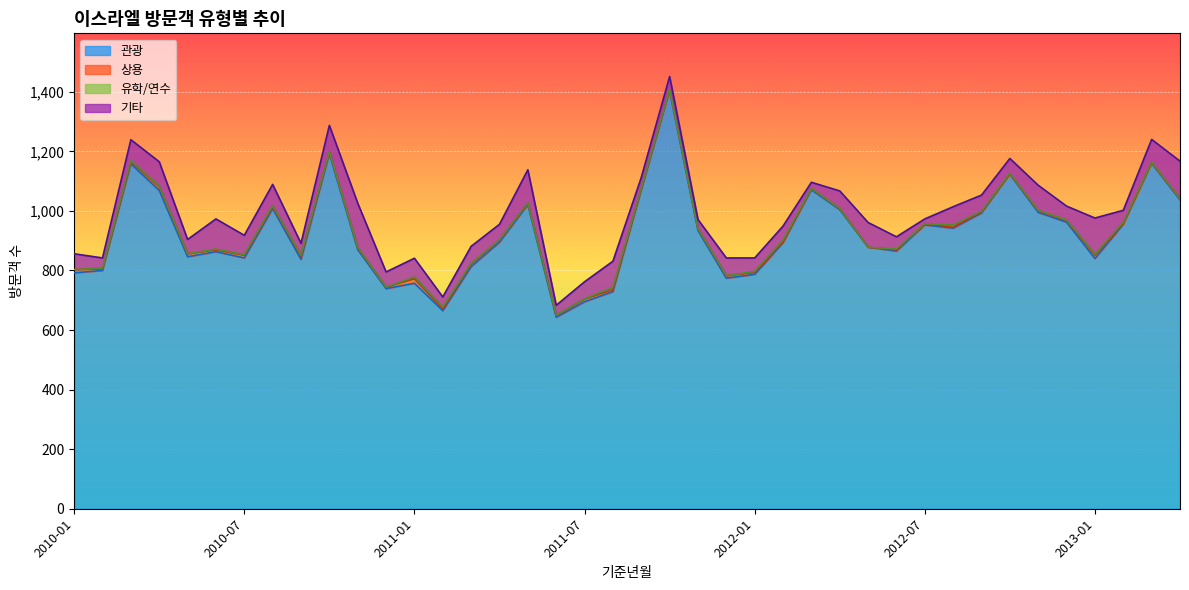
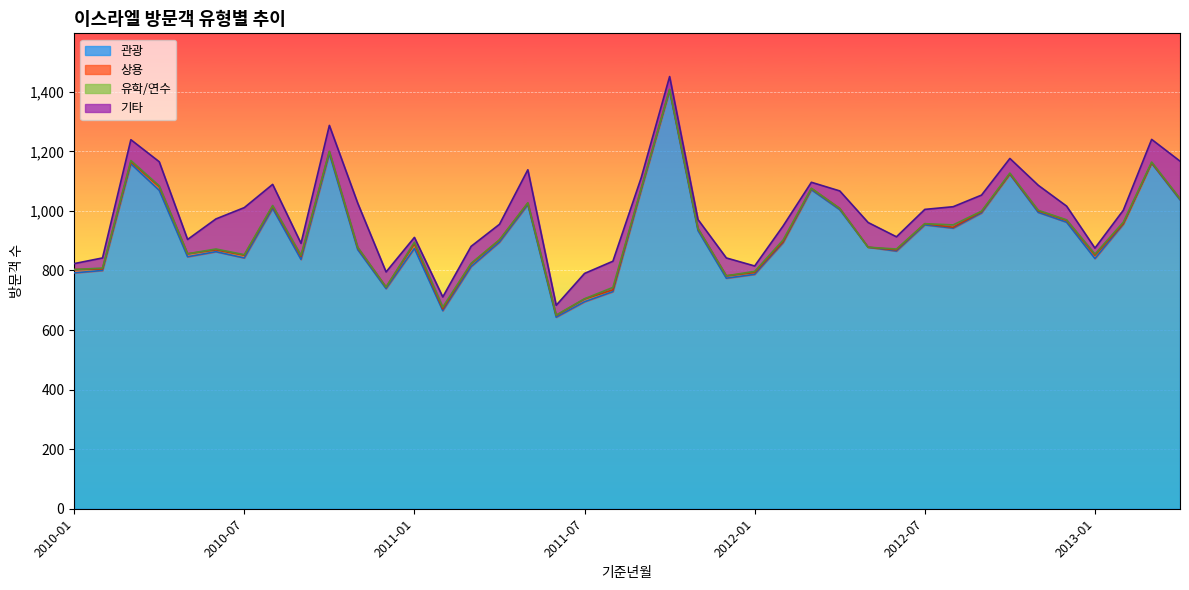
기타, 2010-01: 50 -> 20
기타, 2010-07: 70 -> 160
관광, 2011-01: 760 -> 870
기타, 2011-01: 60 -> 20
기타, 2011-07: 60 -> 90
기타, 2012-01: 50 -> 20
기타, 2012-07: 20 -> 50
기타, 2013-01: 120 -> 20
